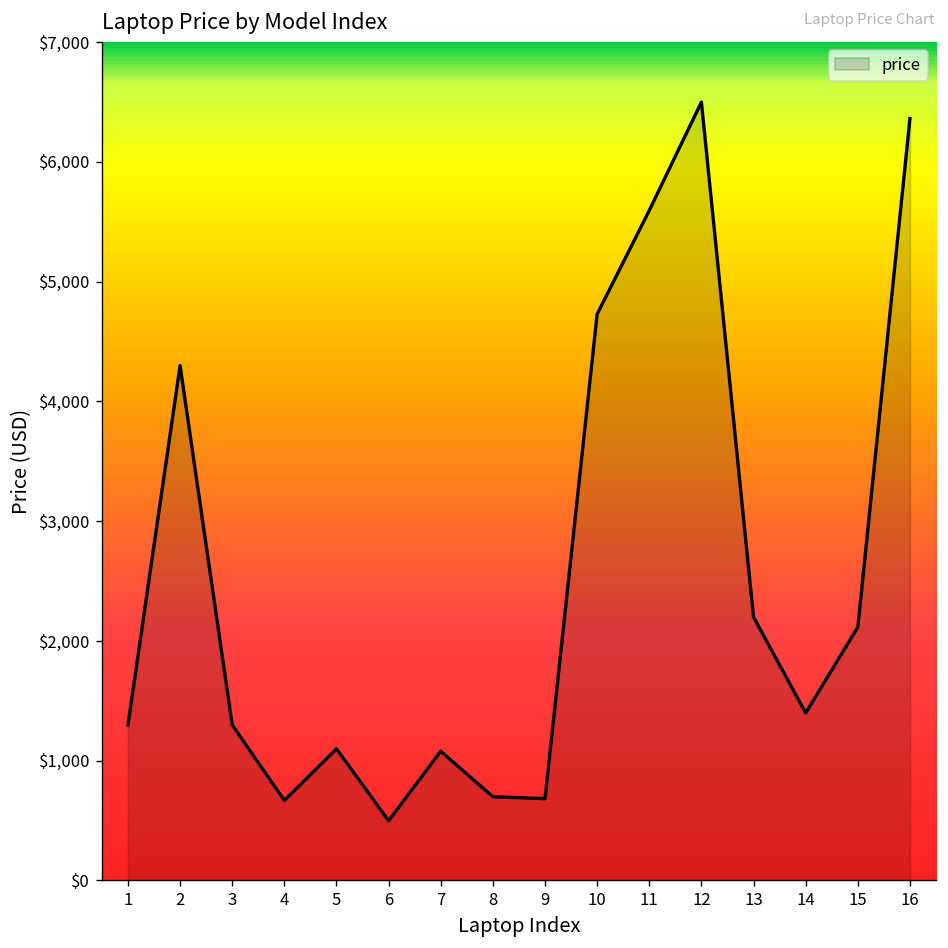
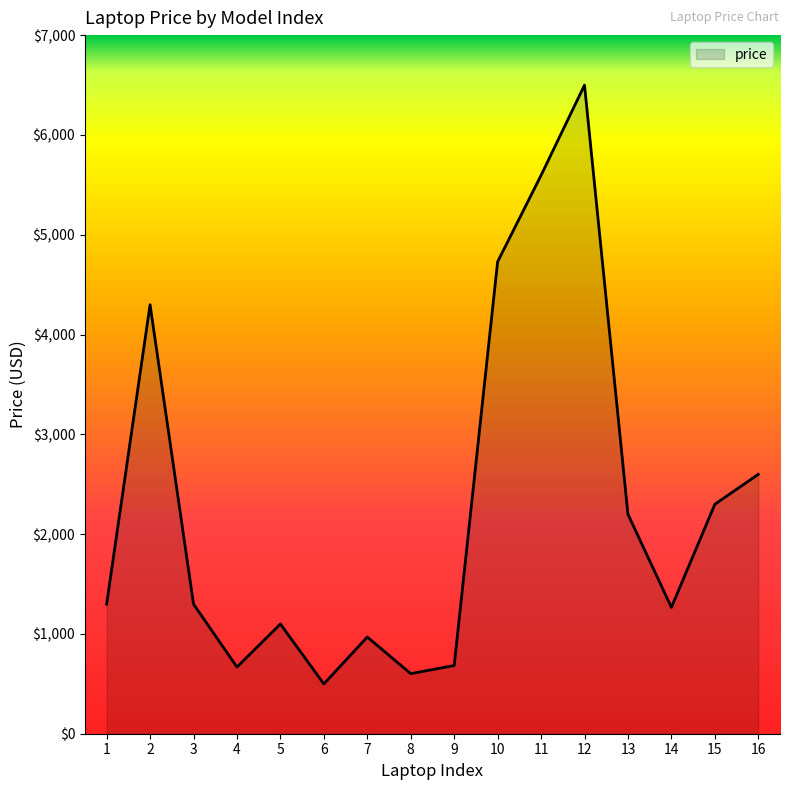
7: $1,100 -> $1,000
8: $700 -> $600
14: $1,400 -> $1,300
15: $2,100 -> $2,300
16: $6,400 -> $2,600
